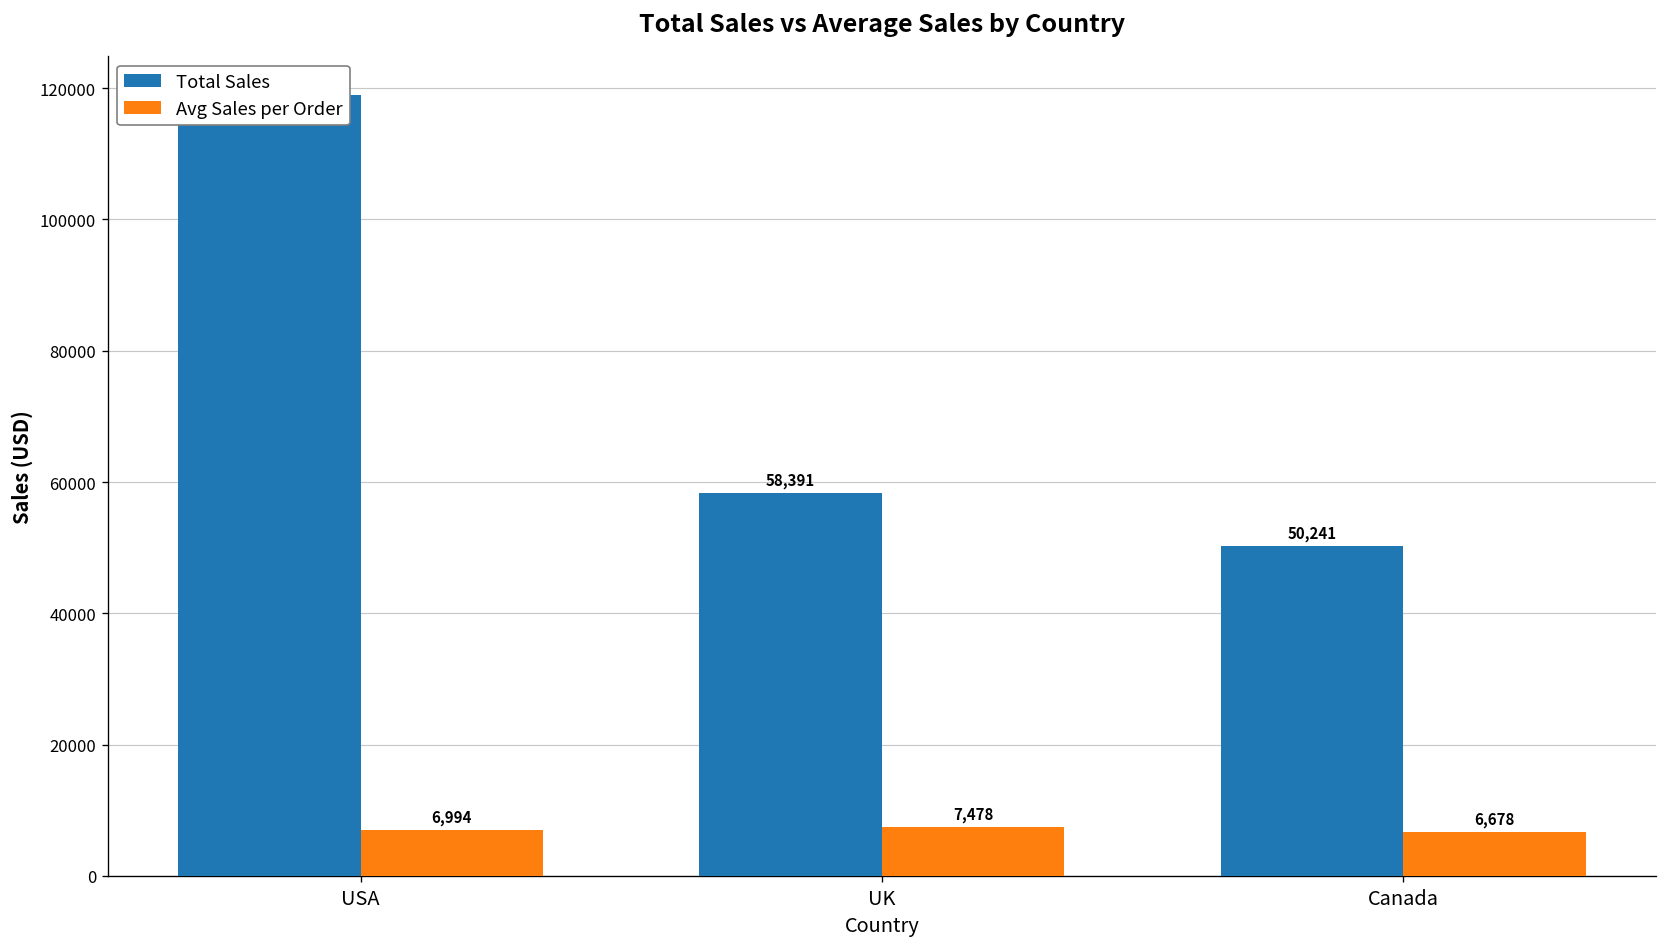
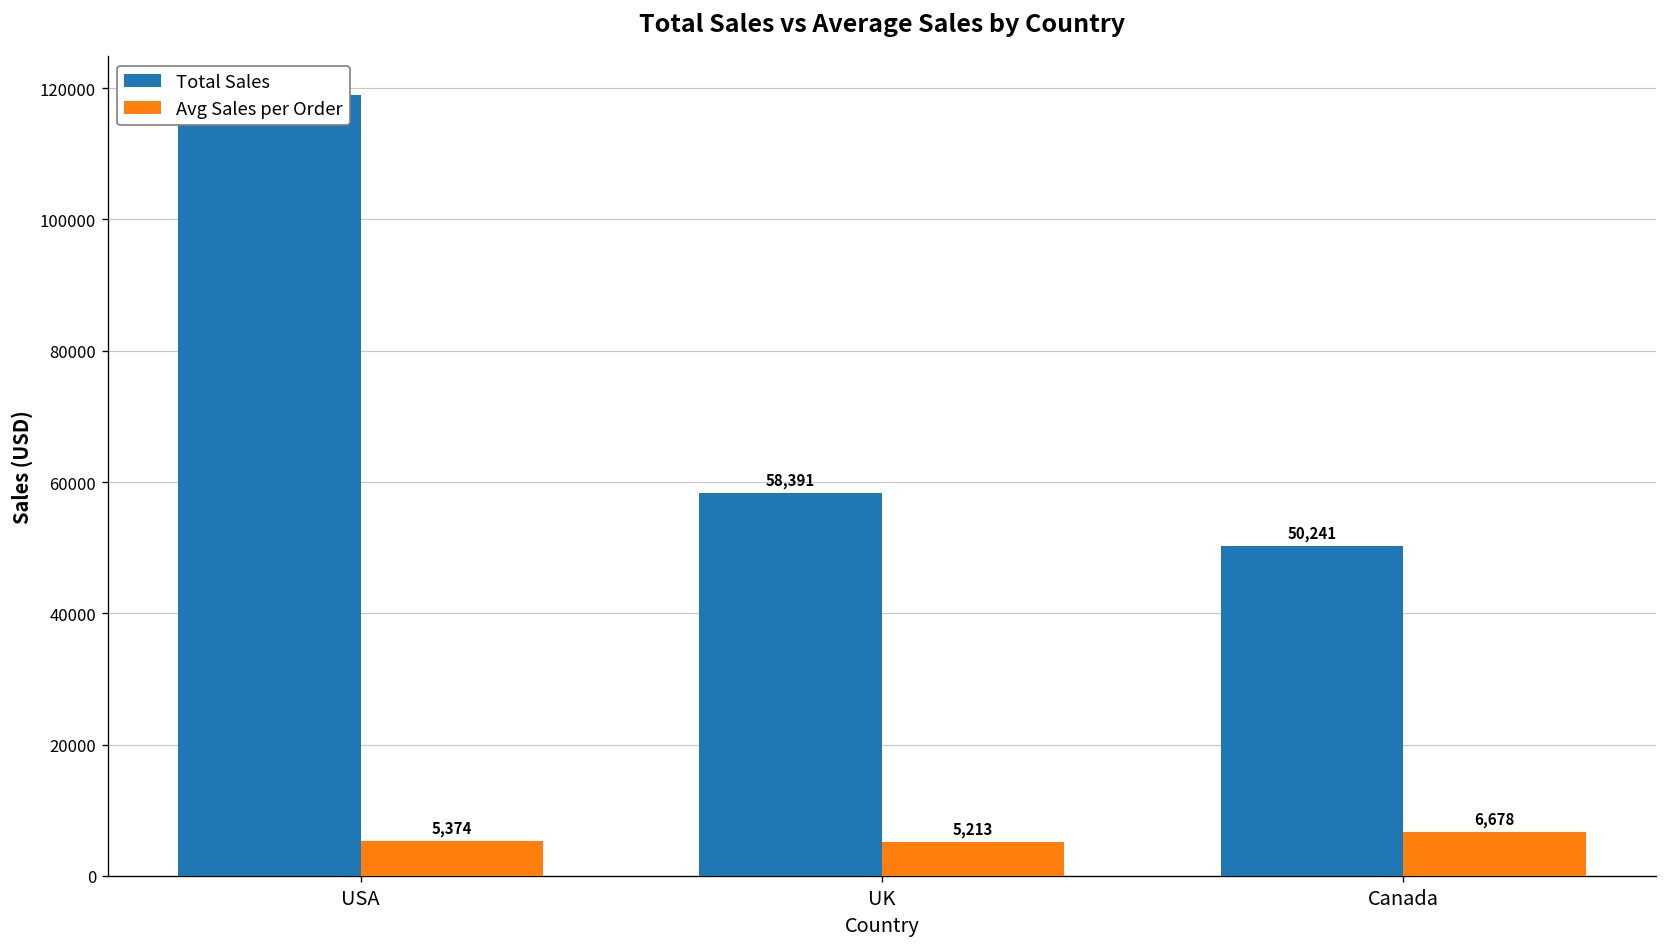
Avg Sales per Order, USA: 6,994 -> 5,374
Avg Sales per Order, UK: 7,478 -> 5,213
